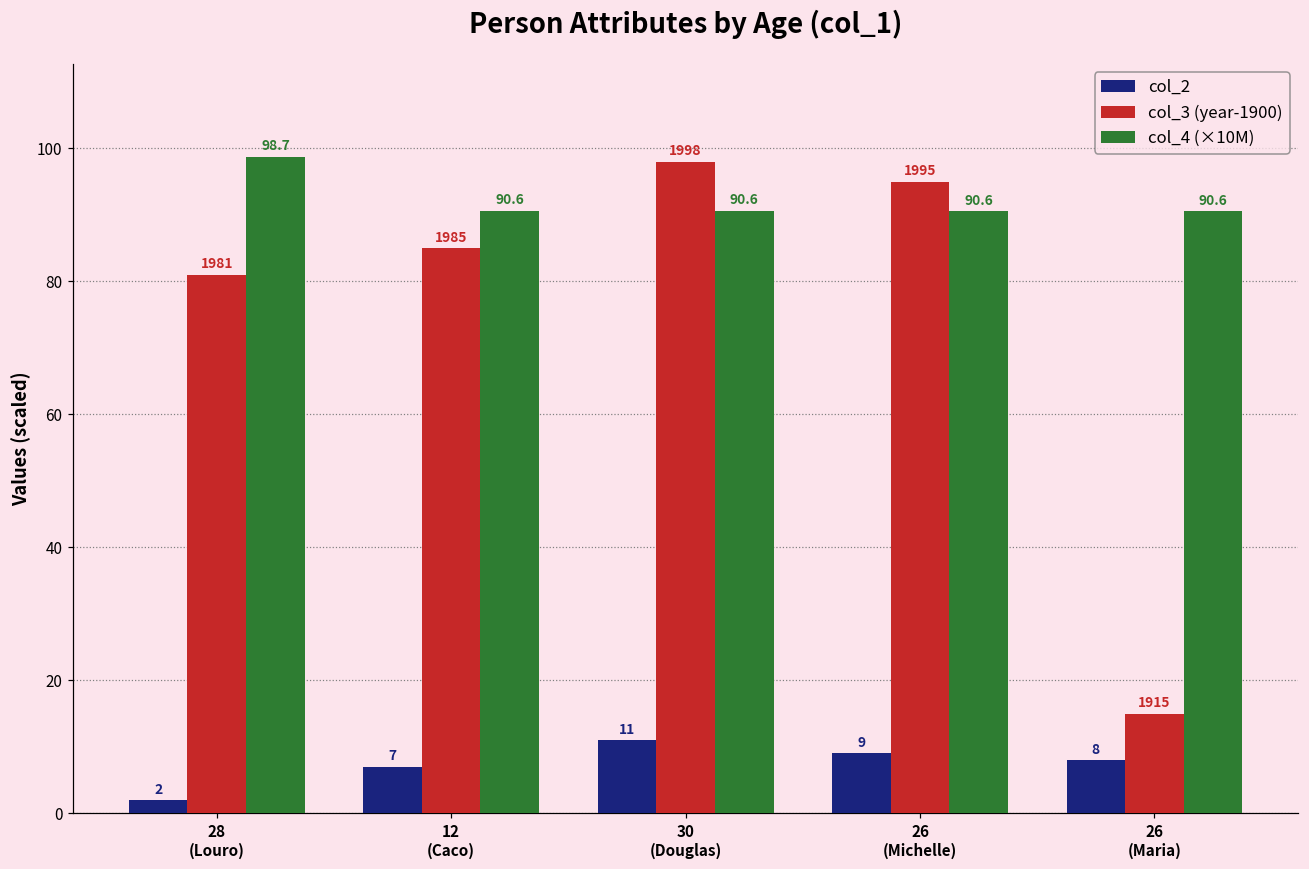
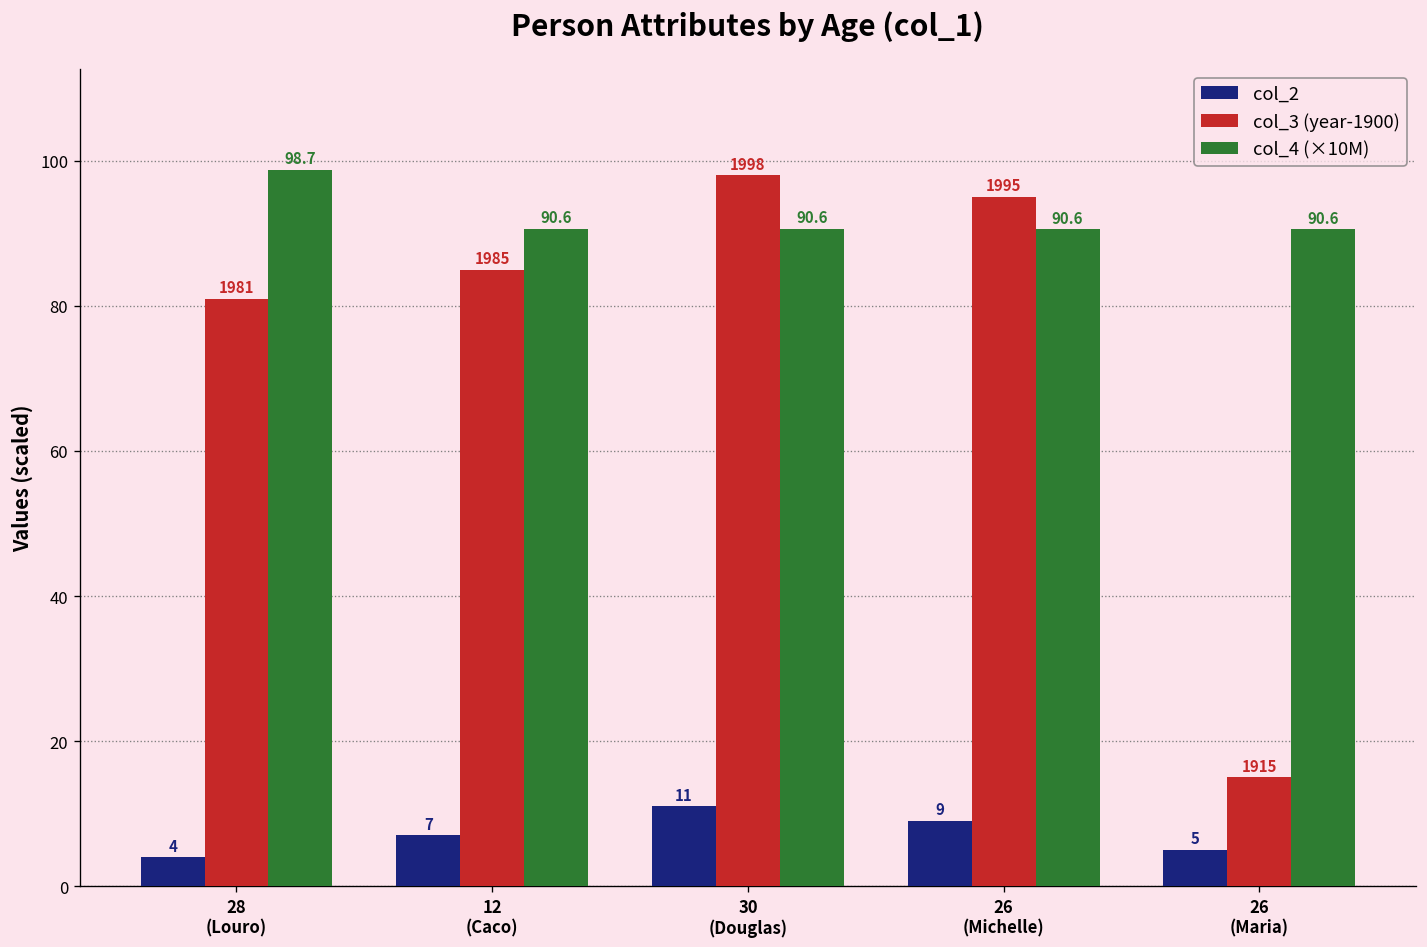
col_2, 28 (Louro): 2 -> 4
col_2, 26 (Maria): 8 -> 5
